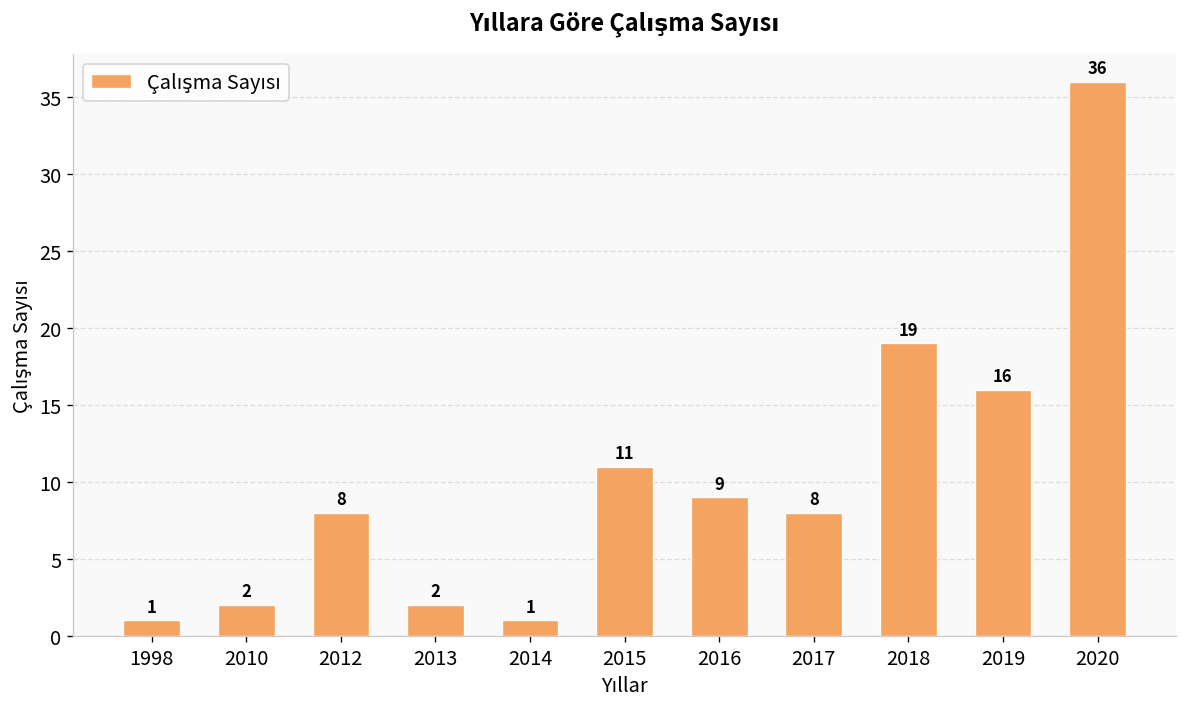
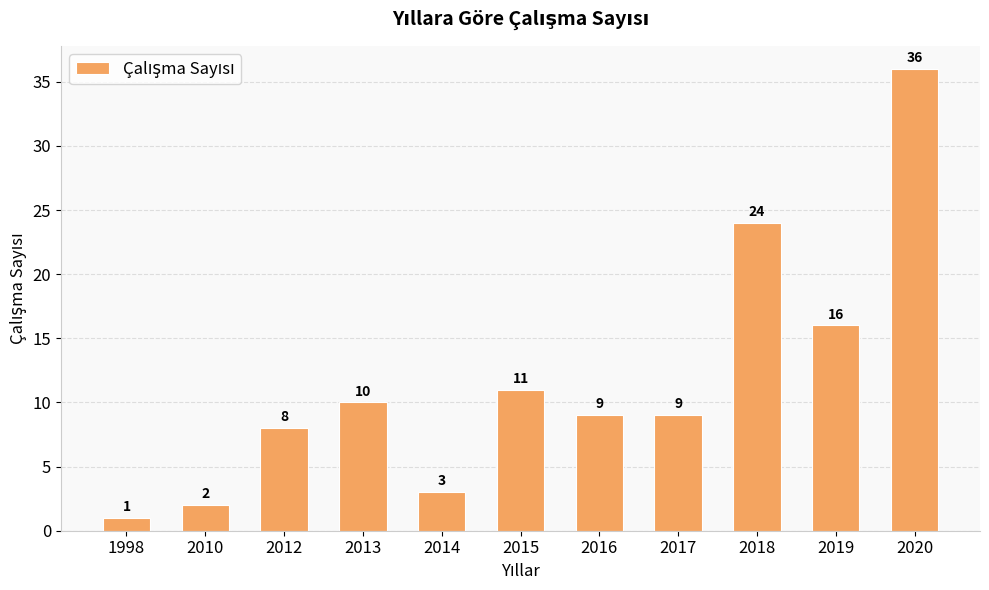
2013: 2 -> 10
2014: 1 -> 3
2017: 8 -> 9
2018: 19 -> 24
